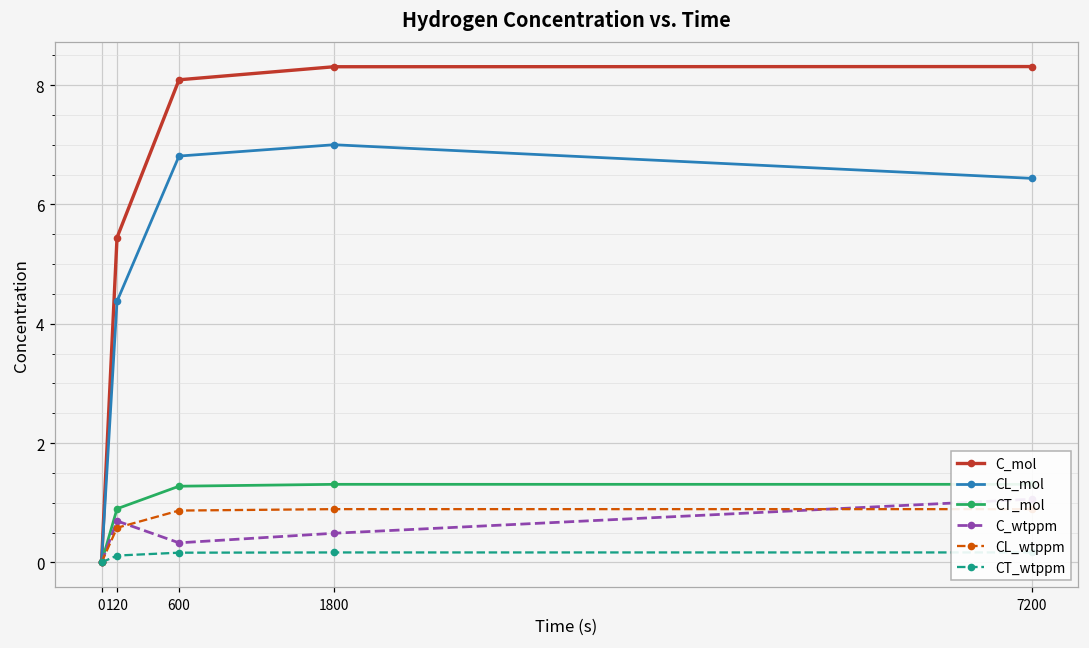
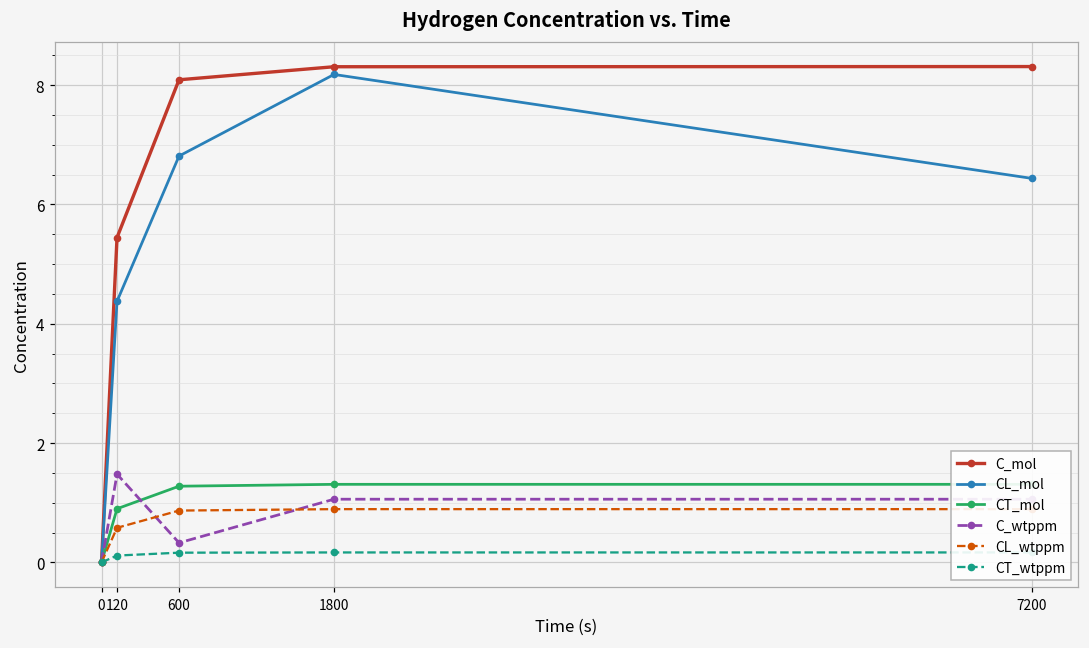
C_wtppm, 120: 0.7 -> 1.5
CL_mol, 1800: 7.0 -> 8.2
C_wtppm, 1800: 0.5 -> 1.1
